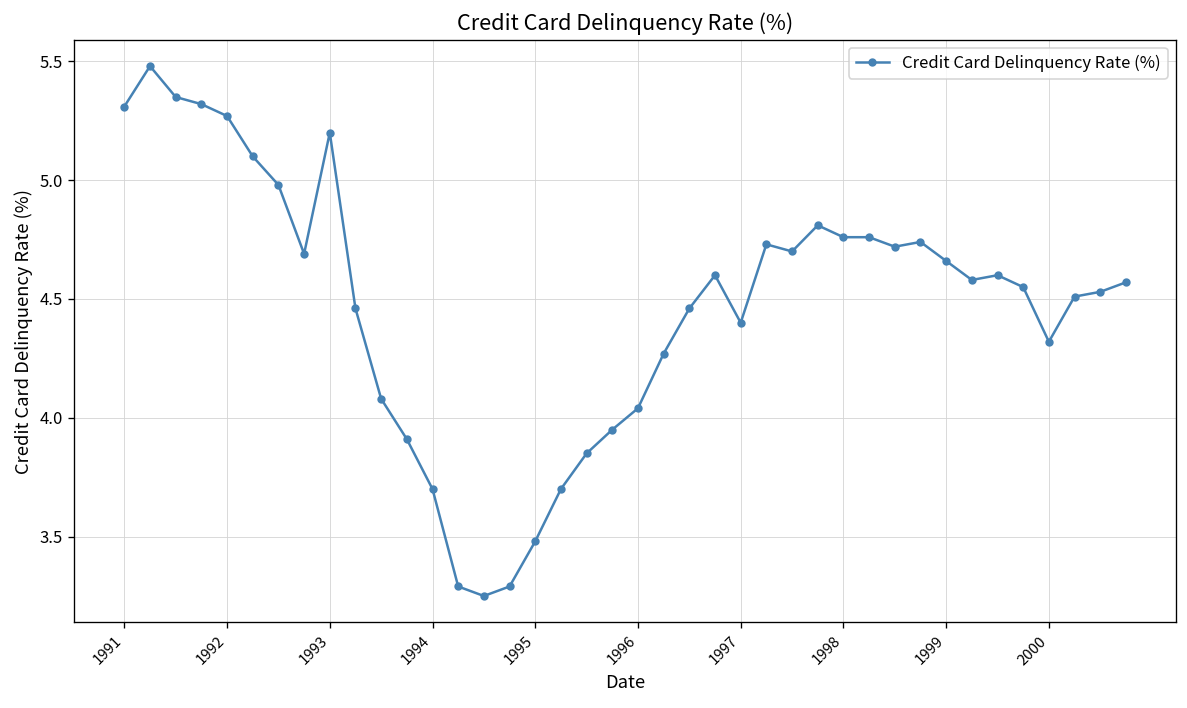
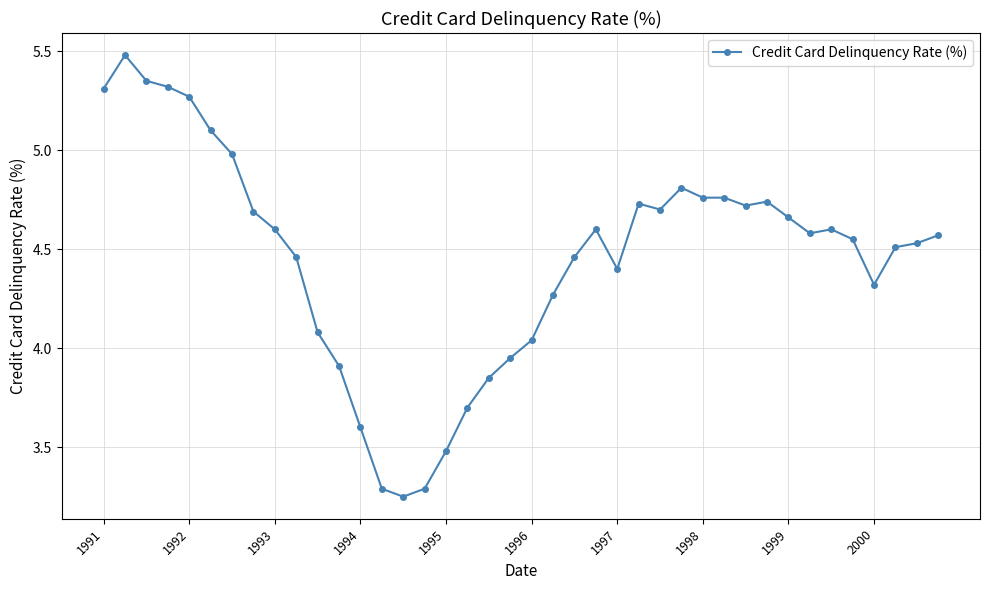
1993: 5.2 -> 4.6
1994: 3.7 -> 3.6
